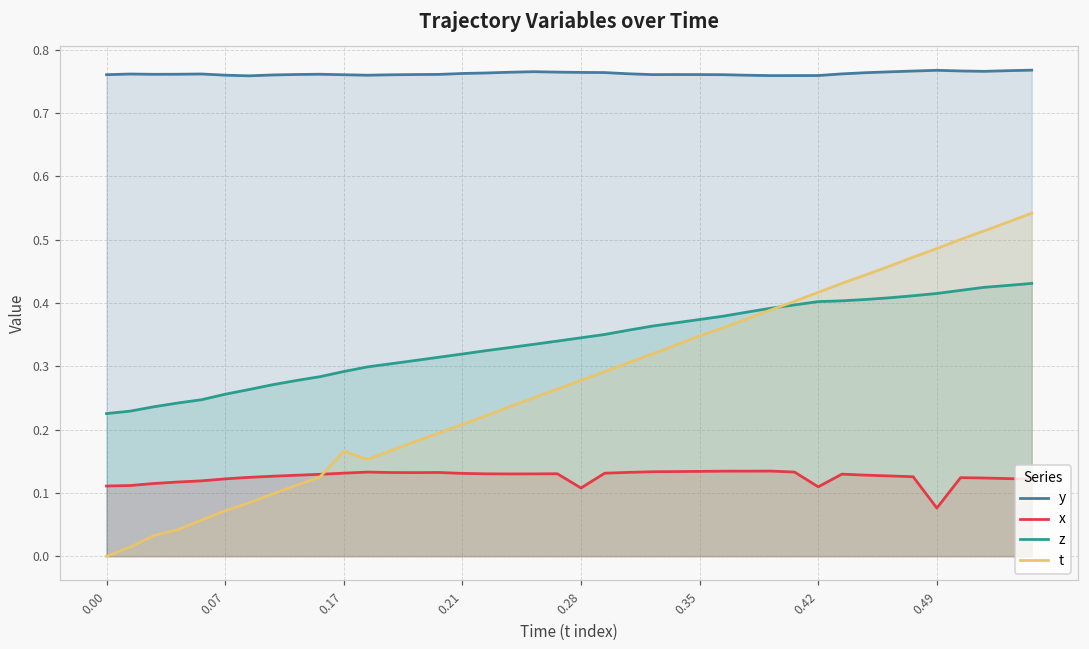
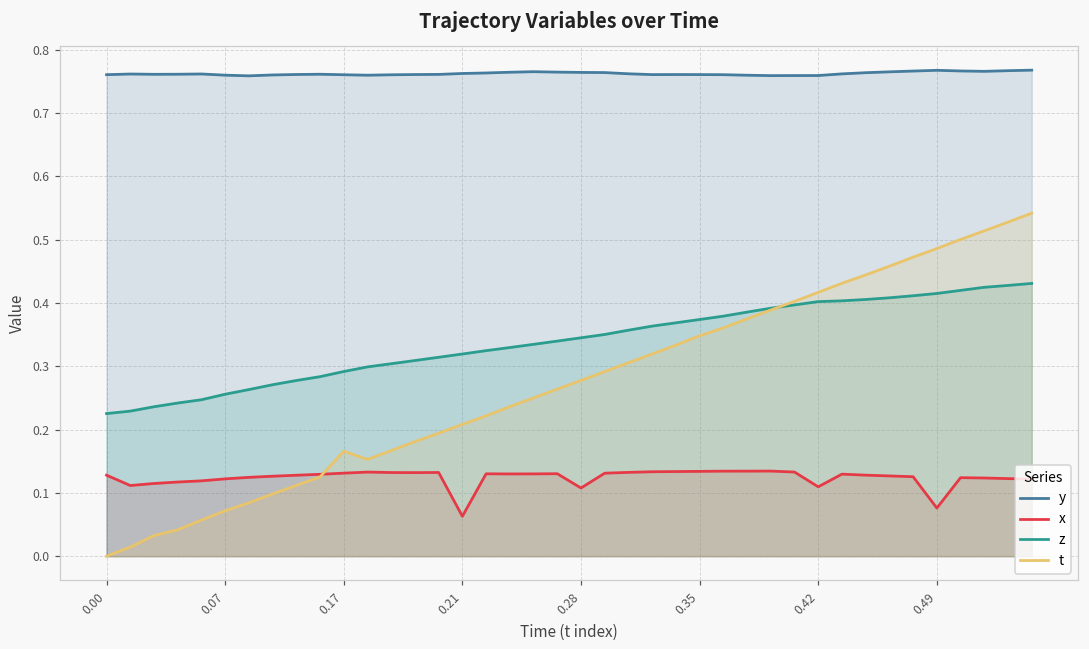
x, 0.00: 0.11 -> 0.13
x, 0.21: 0.13 -> 0.06
